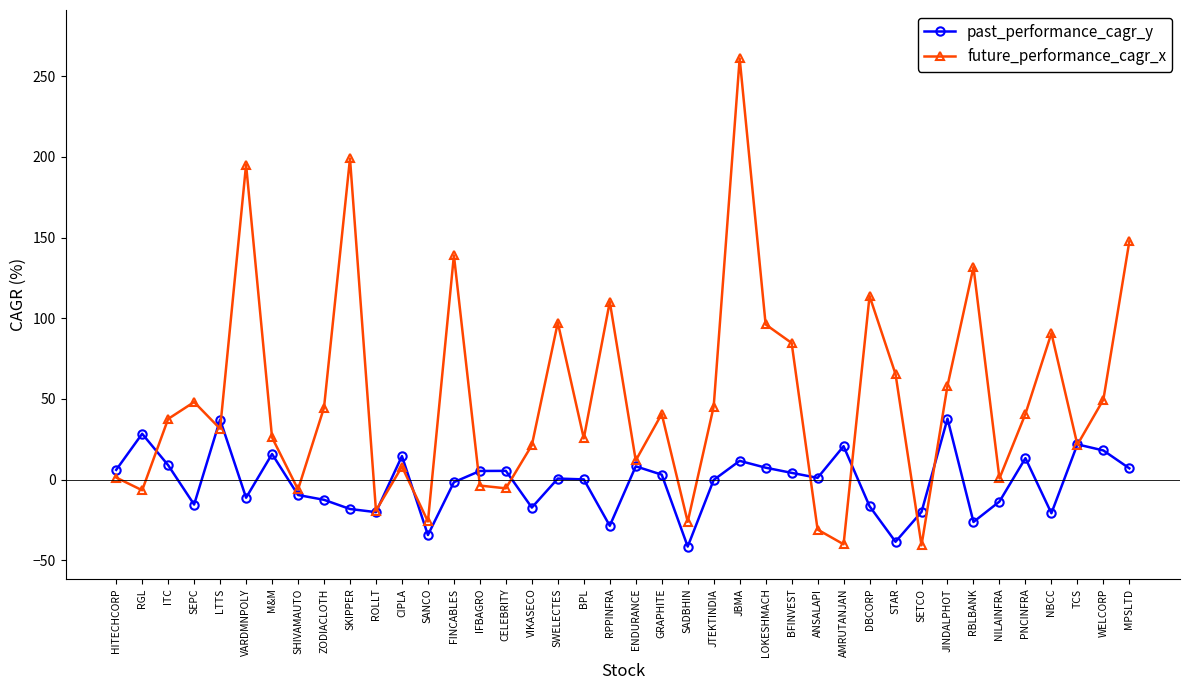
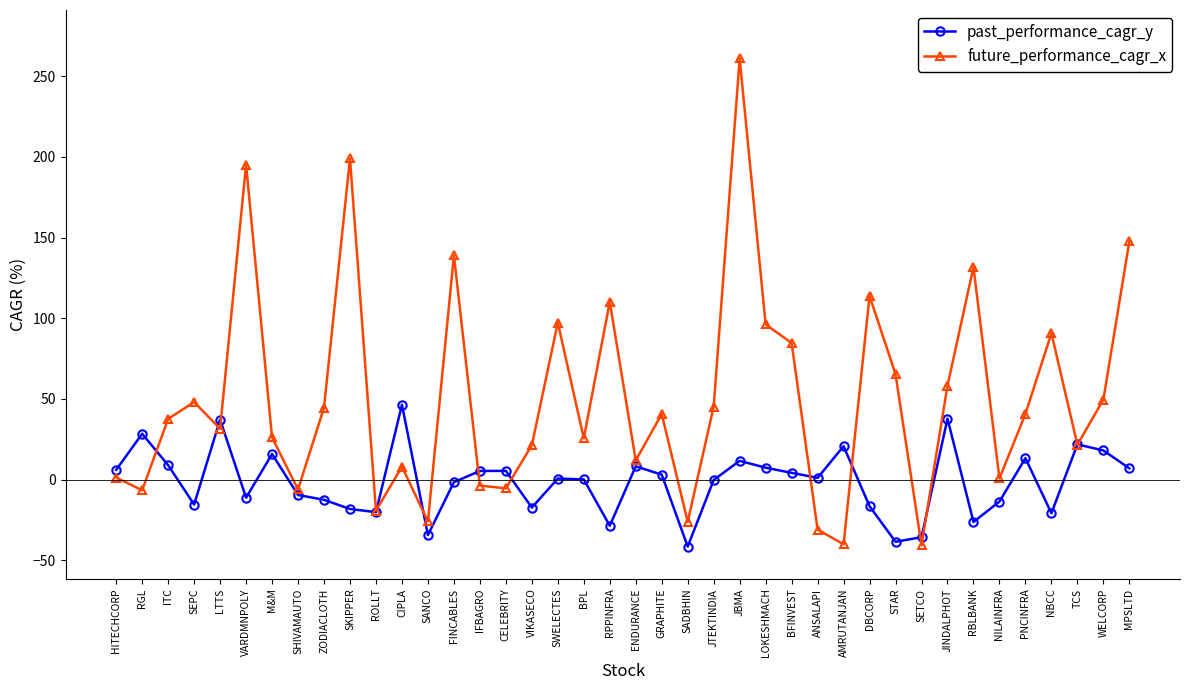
past_performance_cagr_y, CIPLA: 15 -> 46
past_performance_cagr_y, SETCO: -20 -> -36
